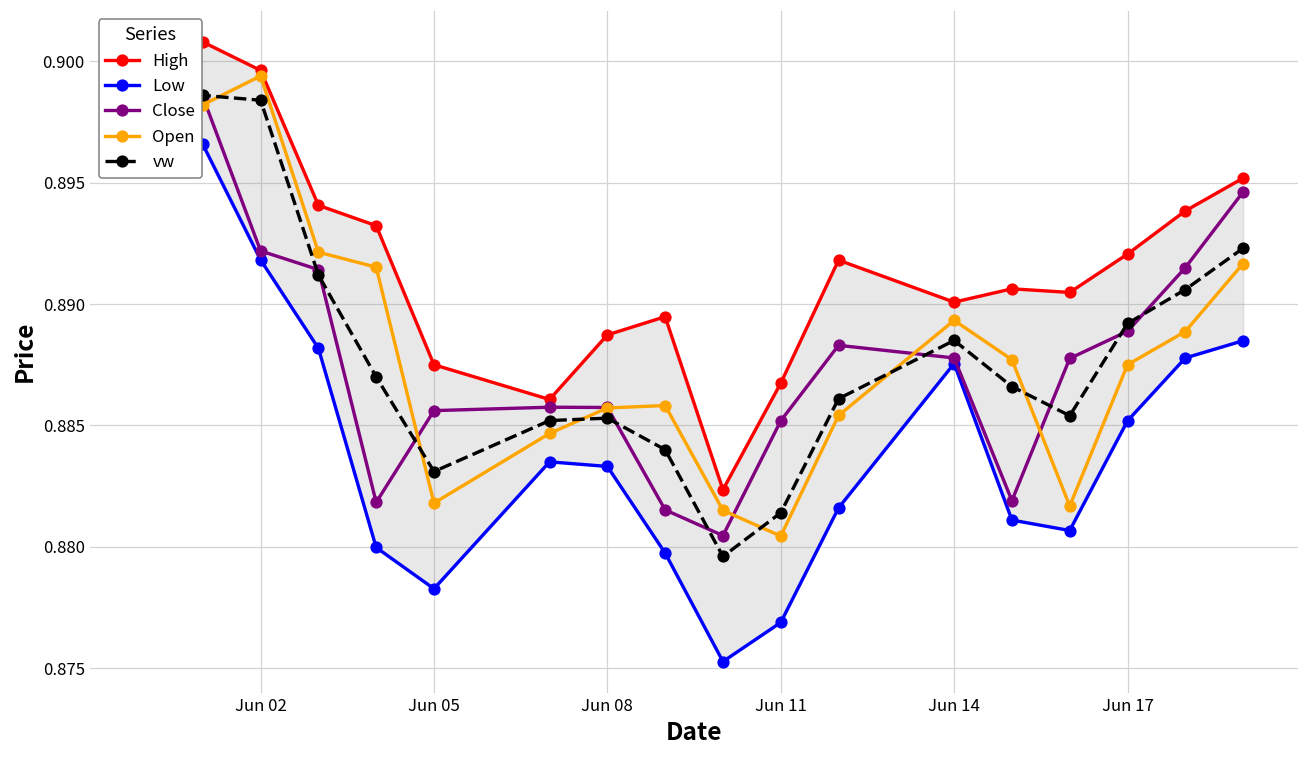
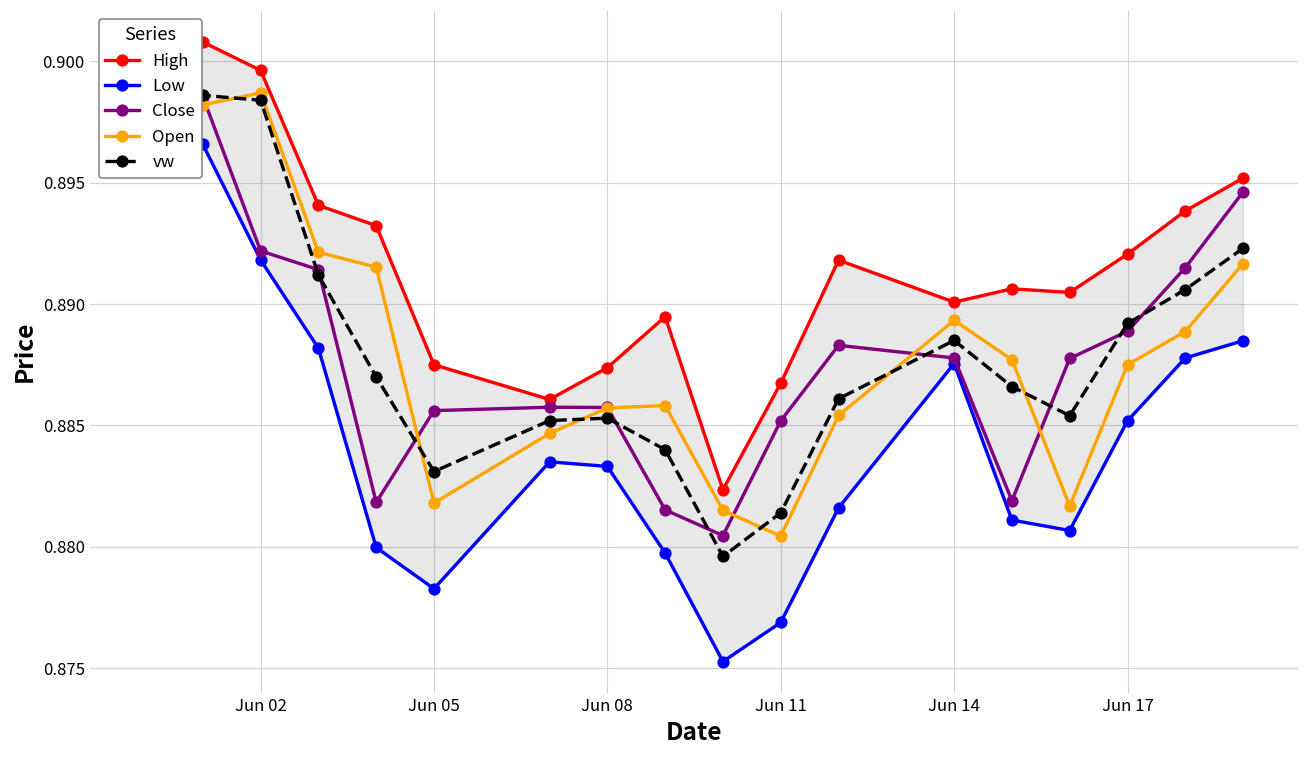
Open, Jun 02: 0.8994 -> 0.8987
High, Jun 08: 0.8887 -> 0.8874
